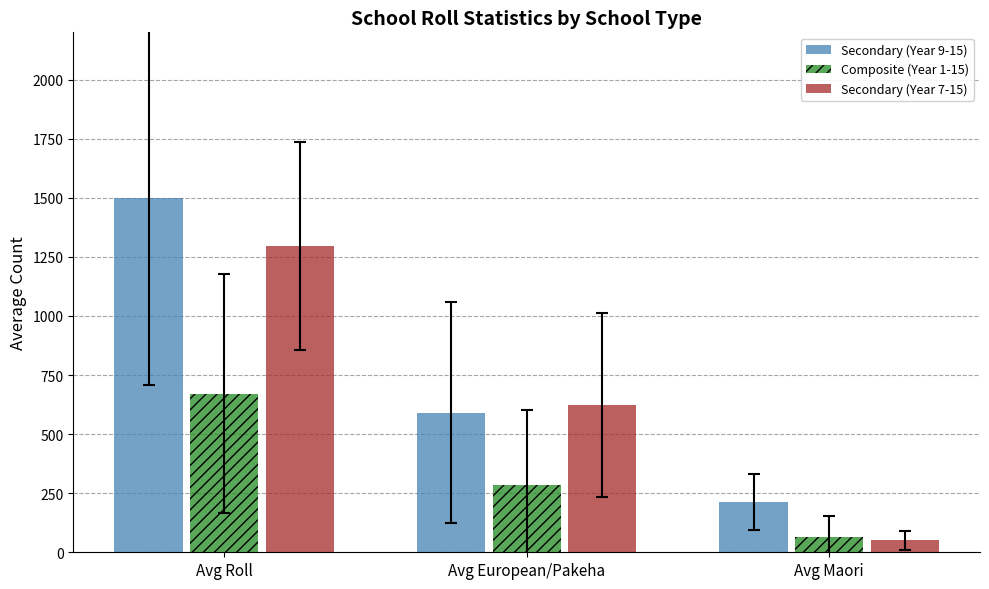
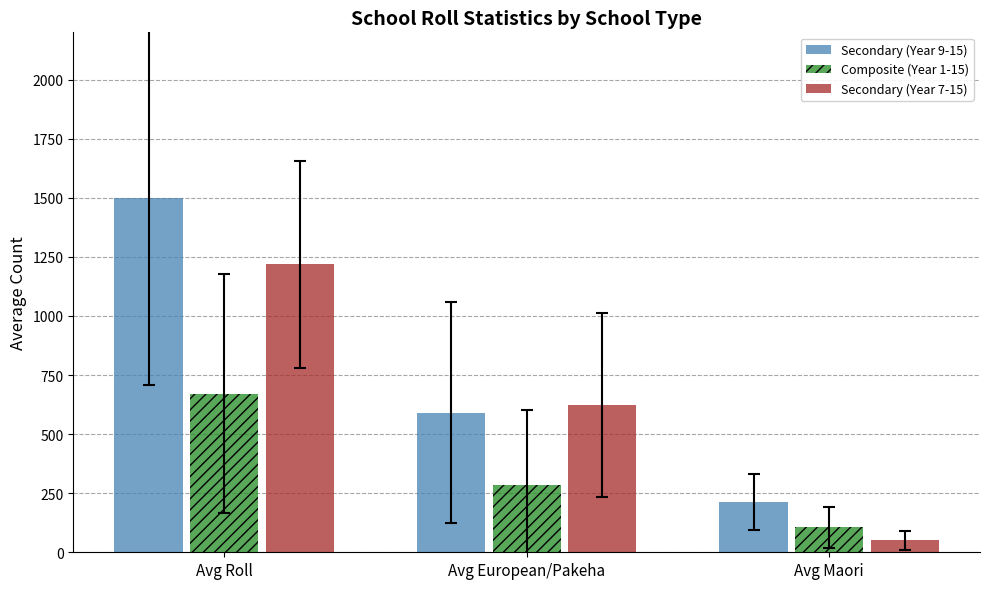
Secondary (Year 7-15), Avg Roll: 1300 -> 1220
Composite (Year 1-15), Avg Maori: 70 -> 110
